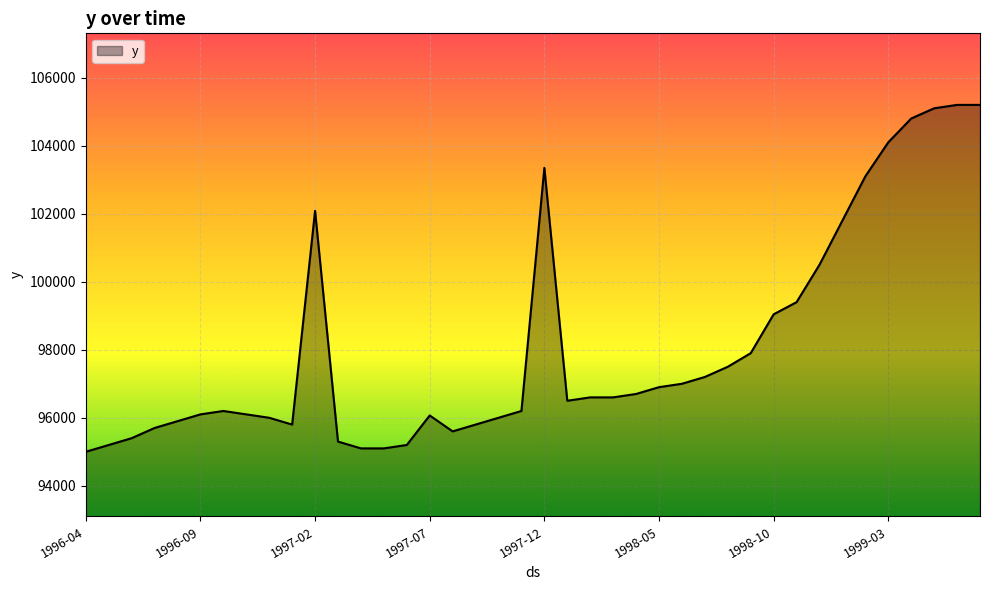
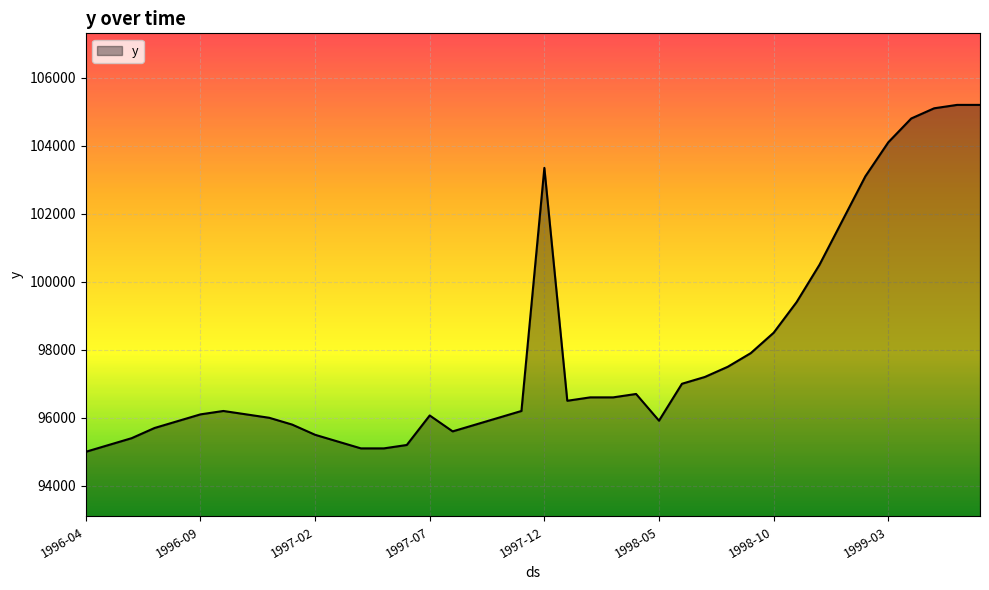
1997-02: 102100 -> 95500
1998-05: 96900 -> 95900
1998-10: 99000 -> 98500
